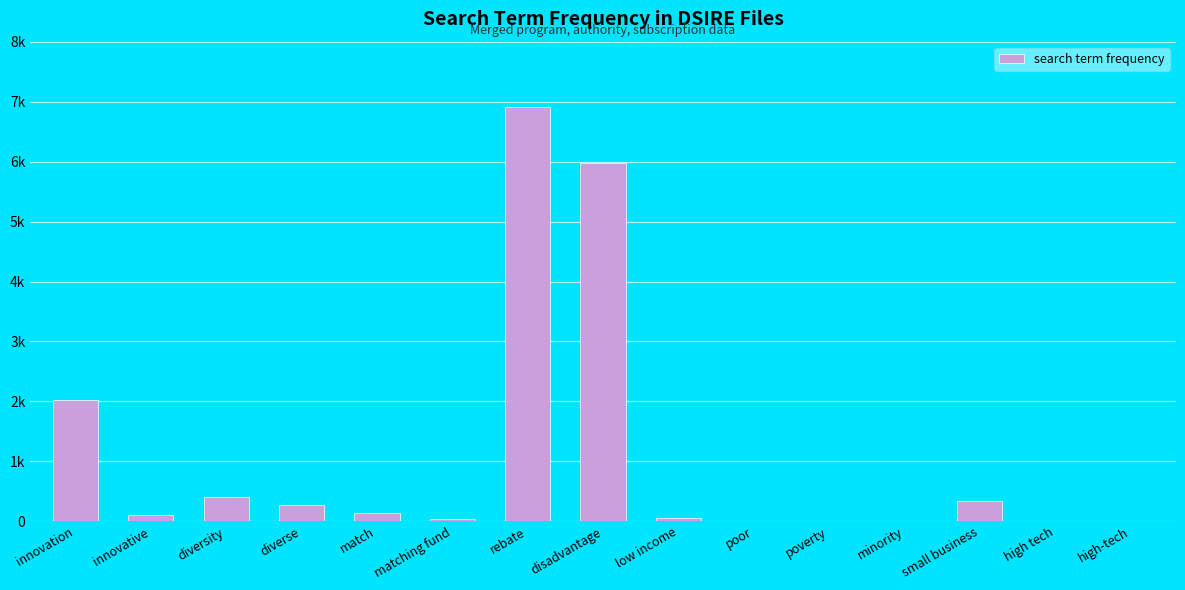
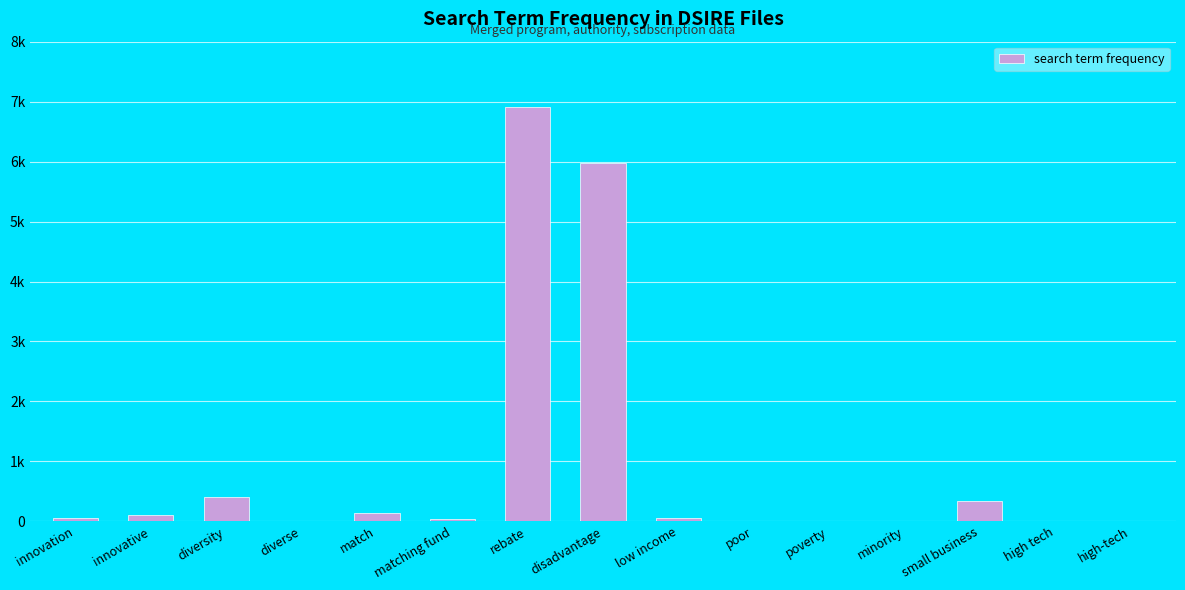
innovation: 2000 -> 100
diverse: 300 -> 0
